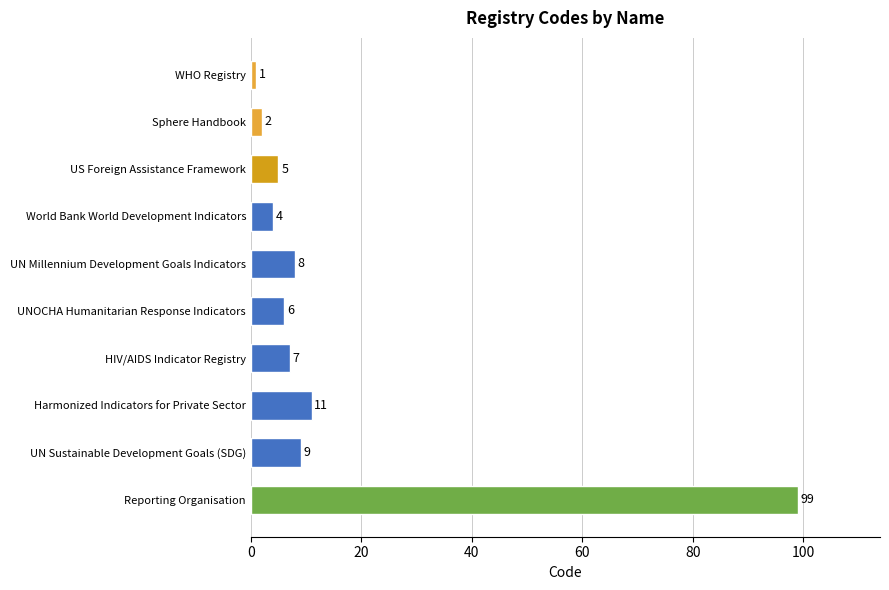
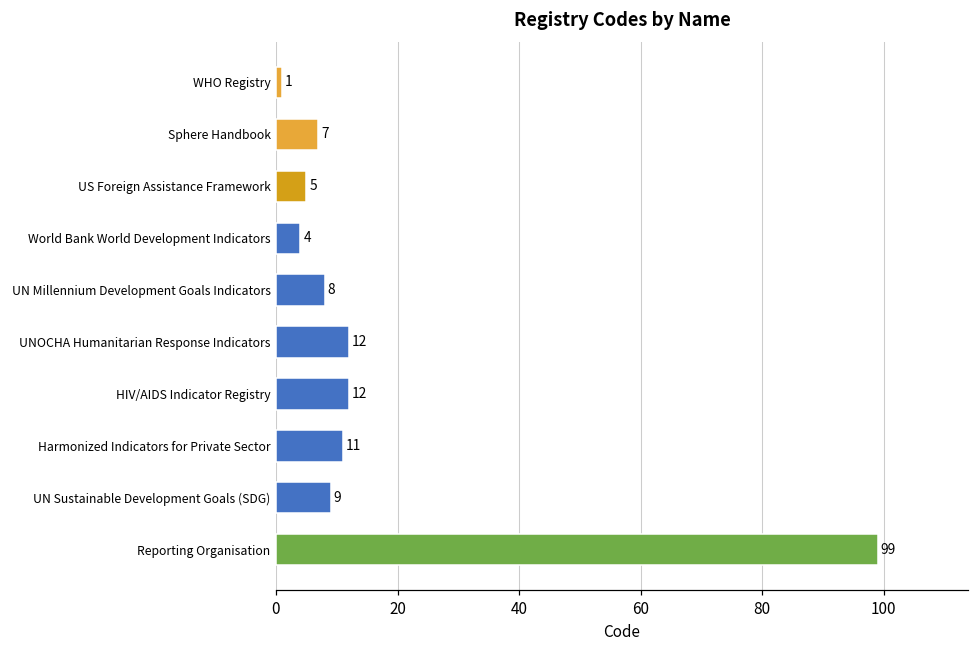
Sphere Handbook: 2 -> 7
UNOCHA Humanitarian Response Indicators: 6 -> 12
HIV/AIDS Indicator Registry: 7 -> 12
